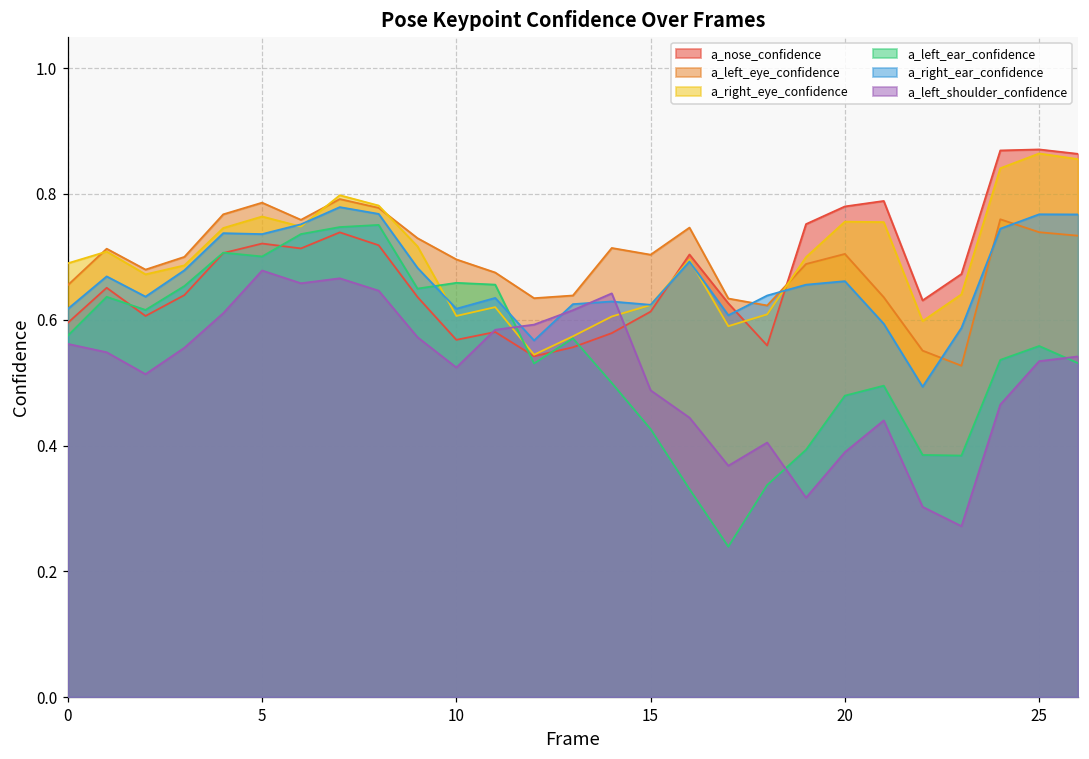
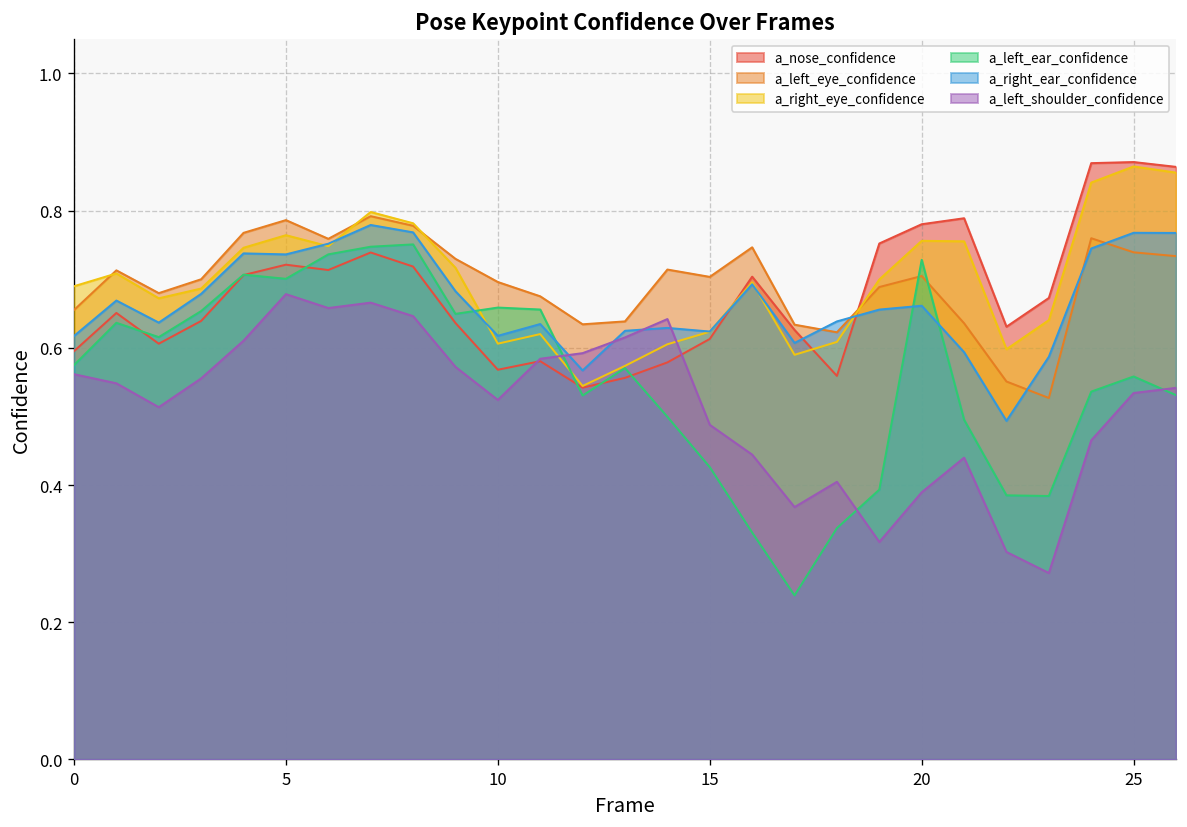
a_left_ear_confidence, 20: 0.48 -> 0.73
